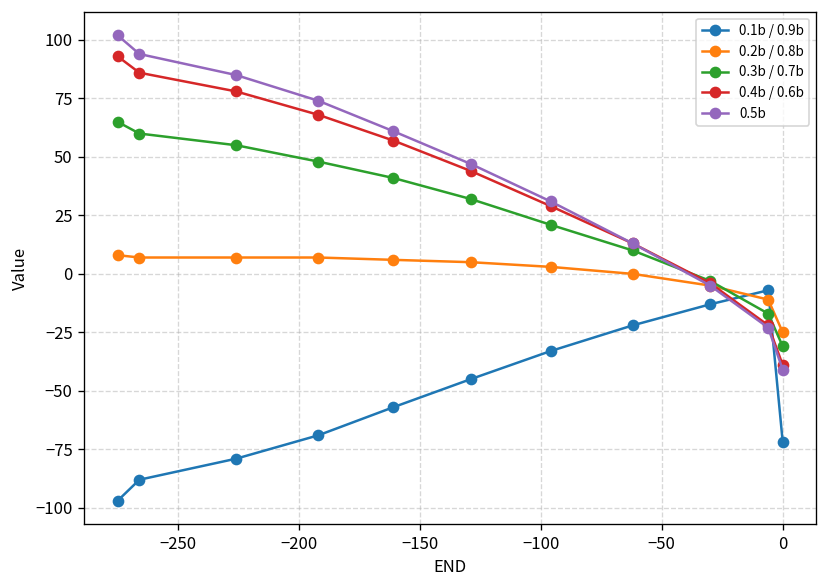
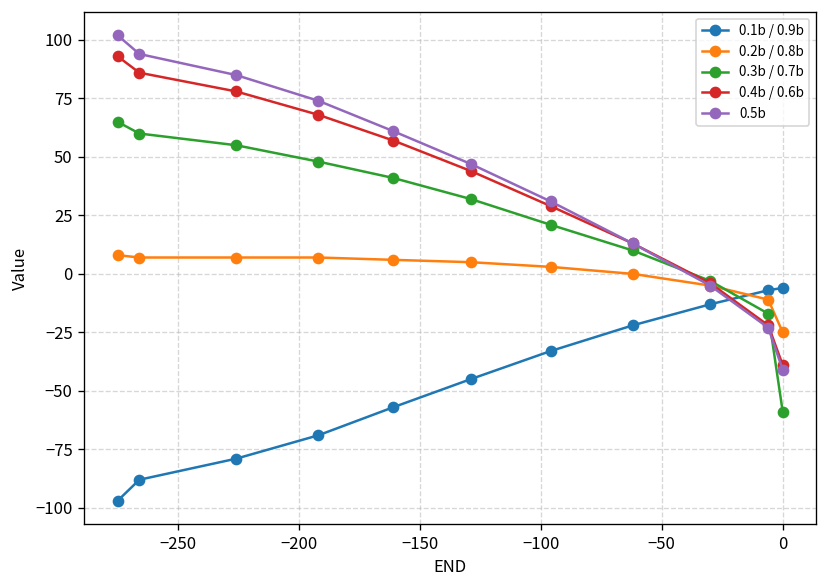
0.1b / 0.9b, 0: -72 -> -6
0.3b / 0.7b, 0: -31 -> -59
